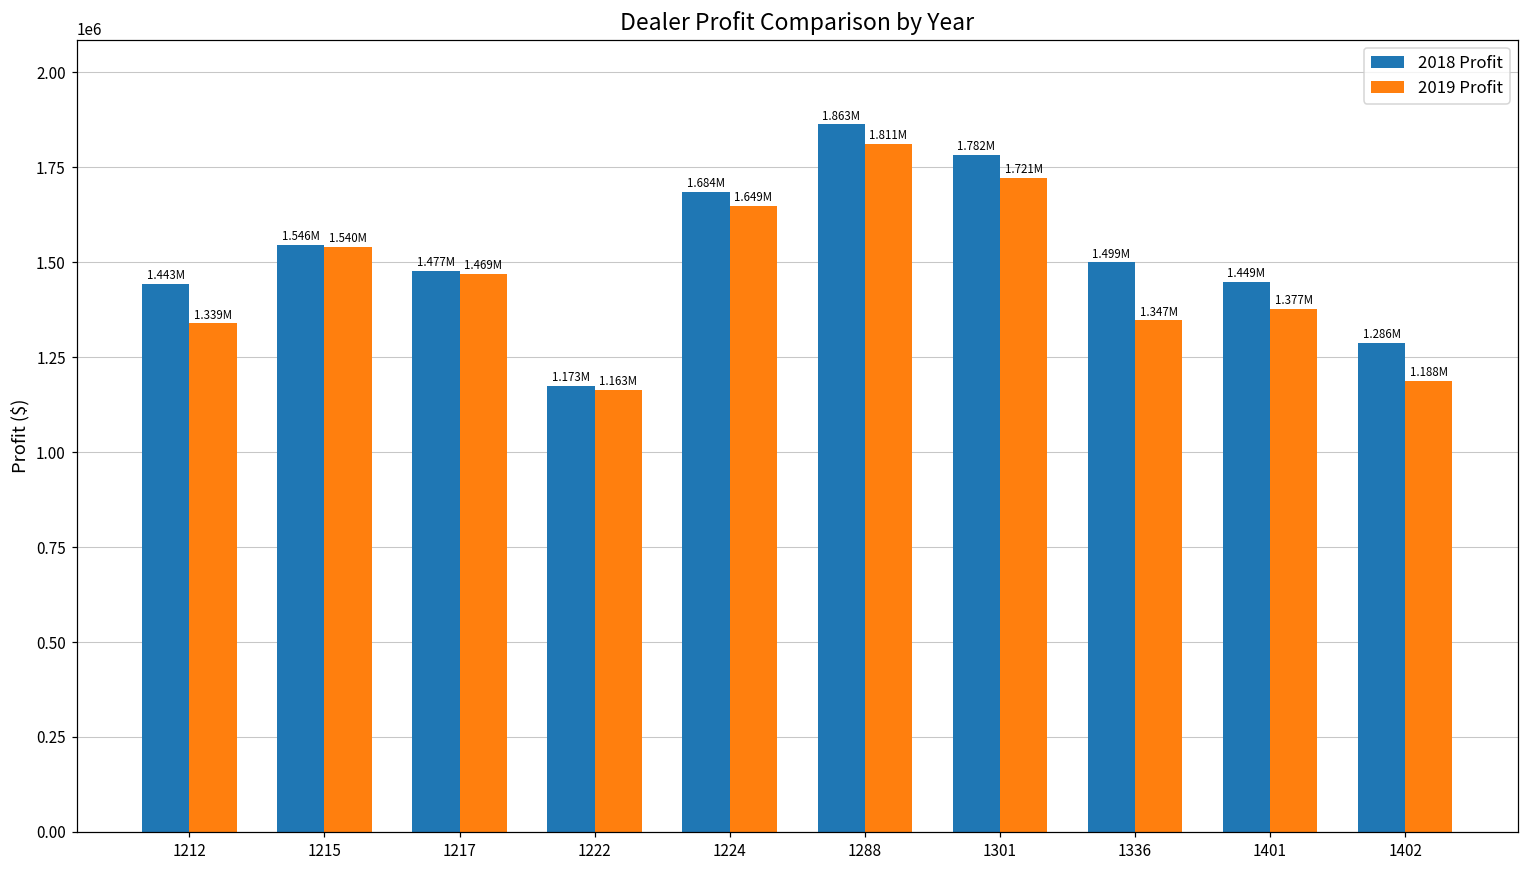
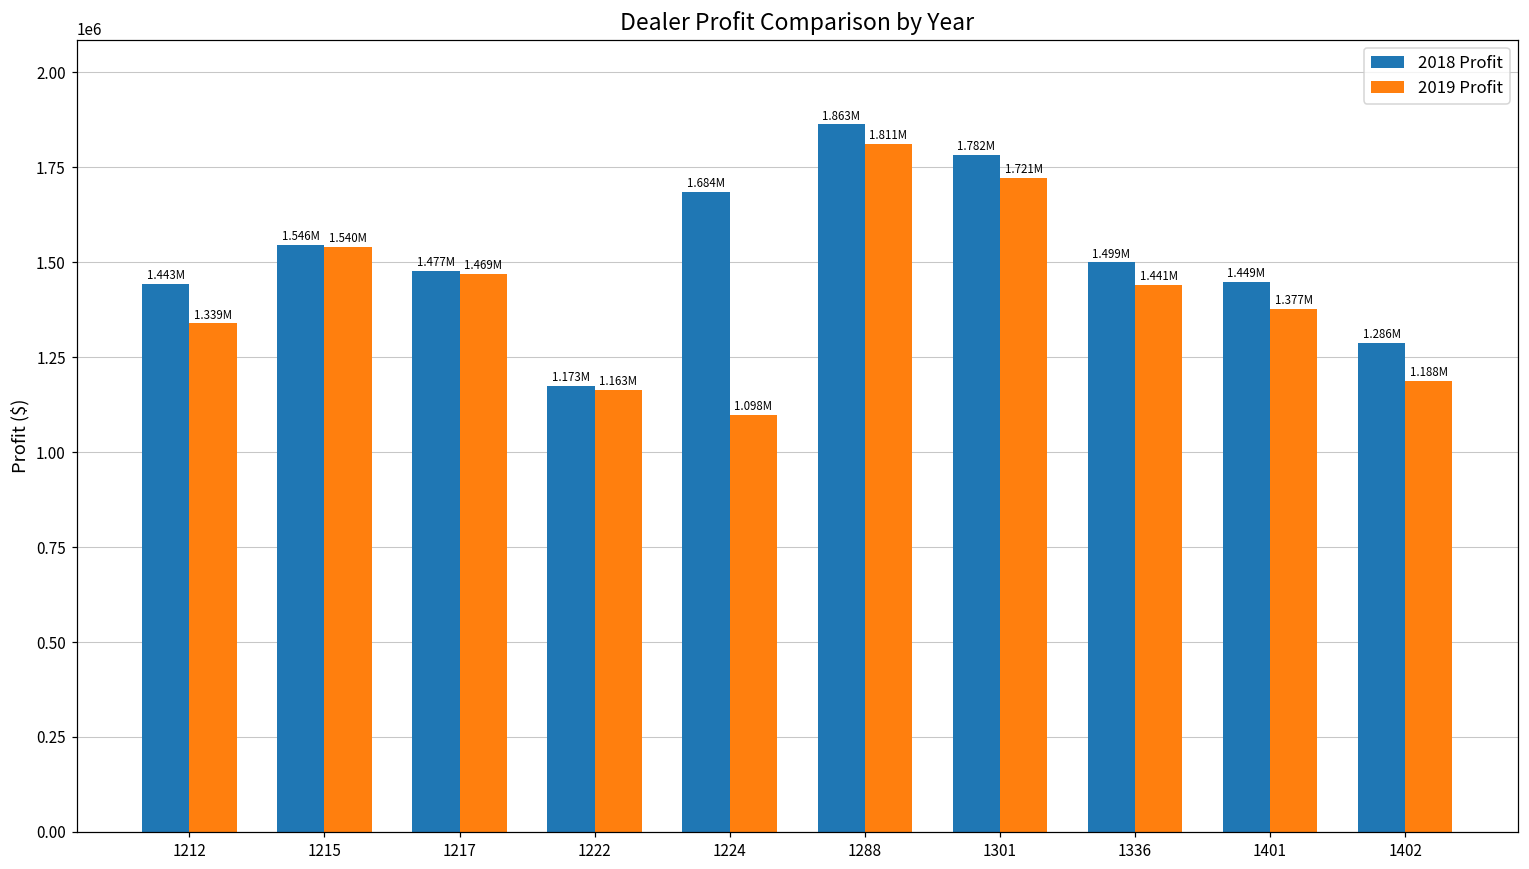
2019 Profit, 1224: 1.649M -> 1.098M
2019 Profit, 1336: 1.347M -> 1.441M
